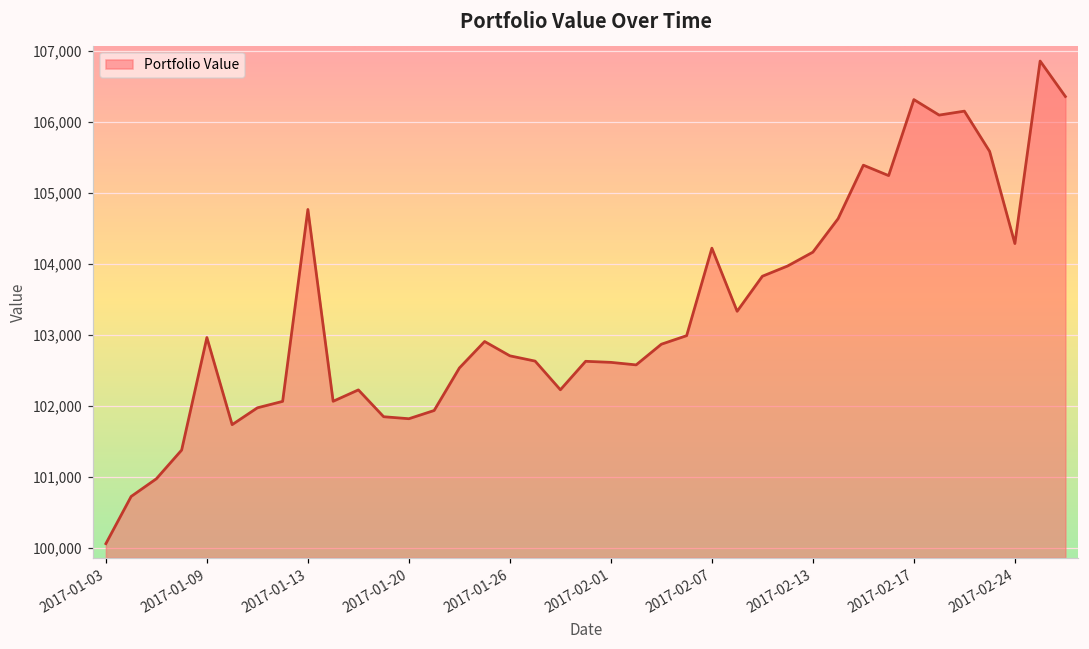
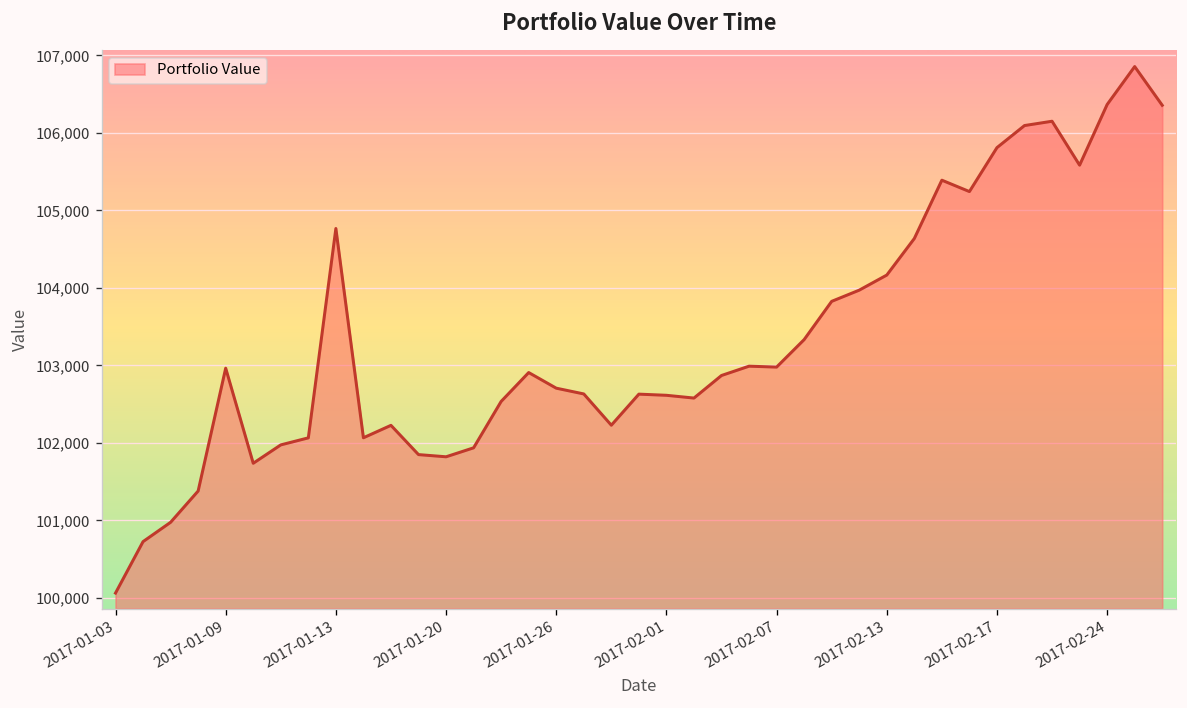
2017-02-07: 104,200 -> 103,000
2017-02-17: 106,300 -> 105,800
2017-02-24: 104,300 -> 106,400
